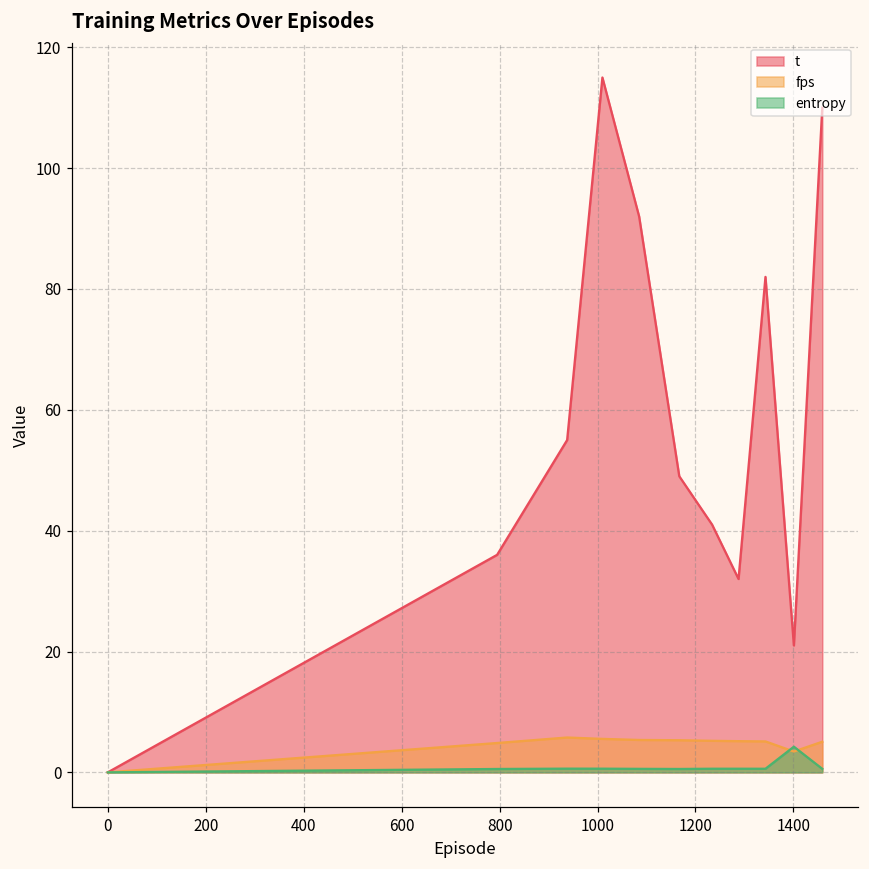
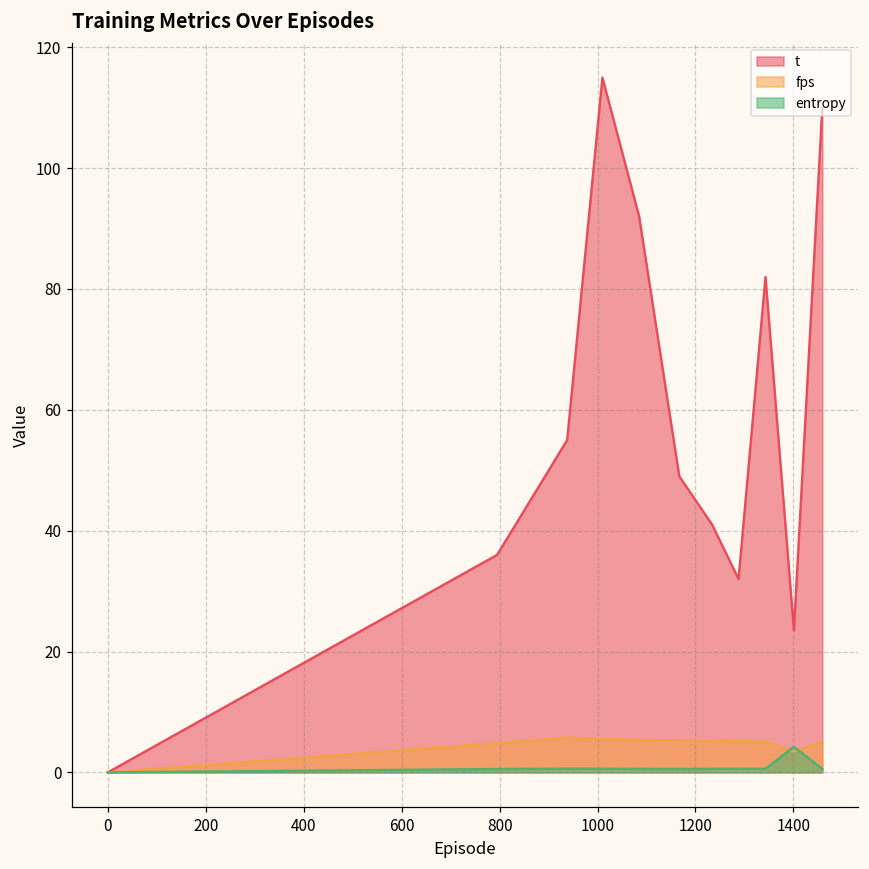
t, 1400: 21 -> 24
